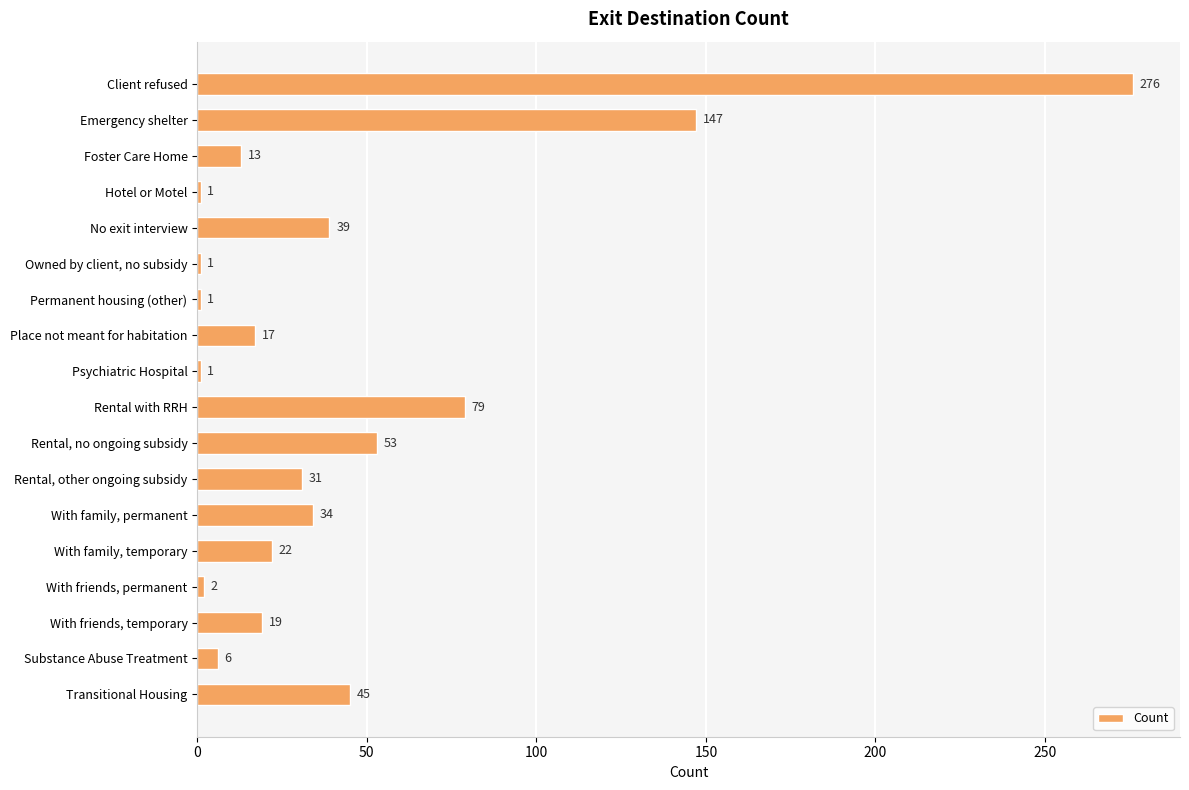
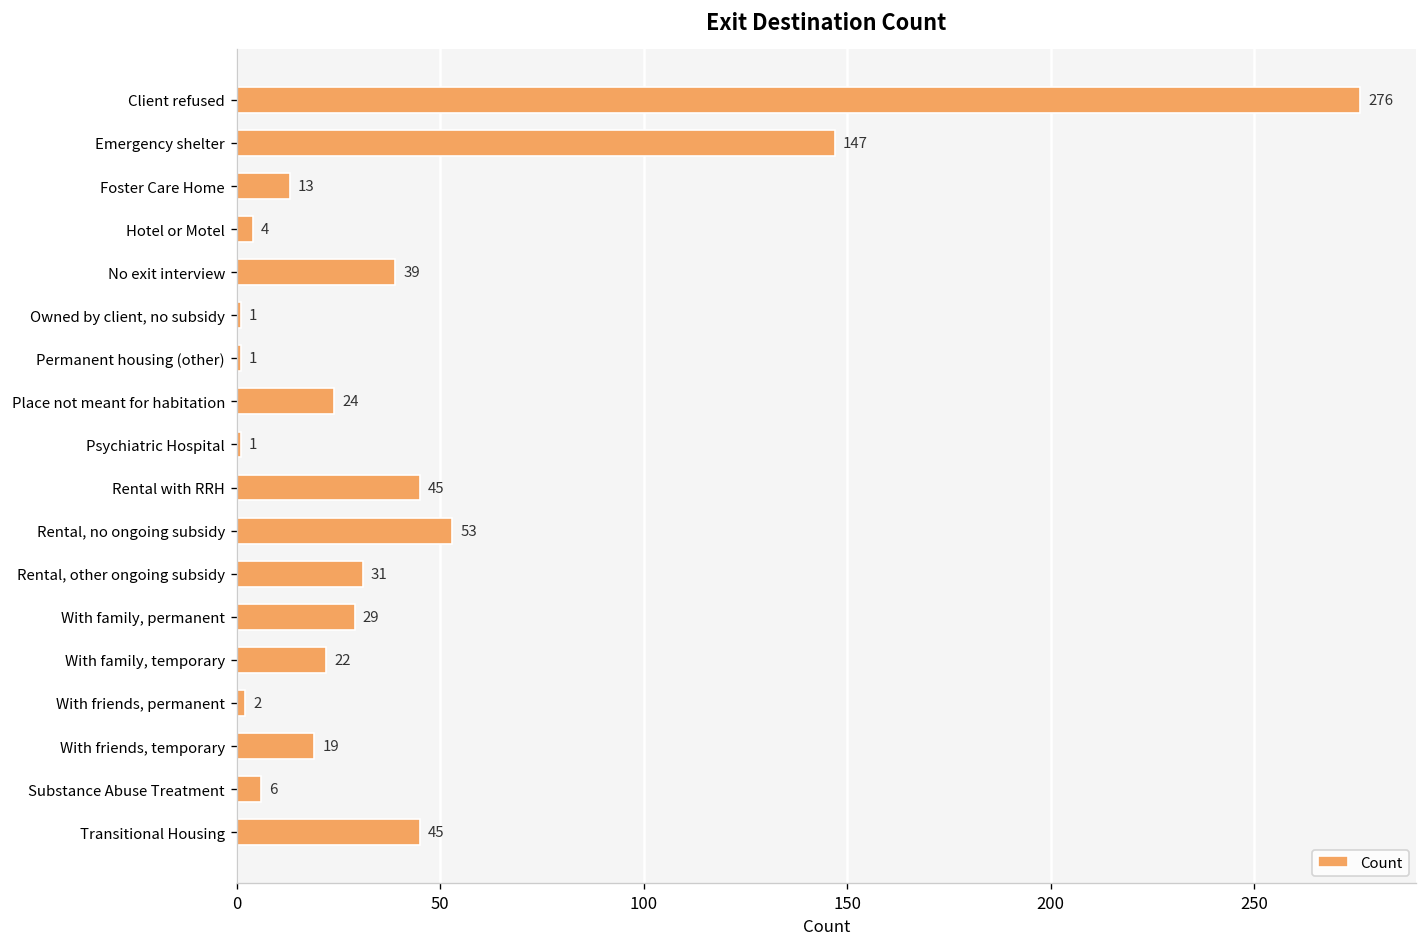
Hotel or Motel: 1 -> 4
Place not meant for habitation: 17 -> 24
Rental with RRH: 79 -> 45
With family, permanent: 34 -> 29
